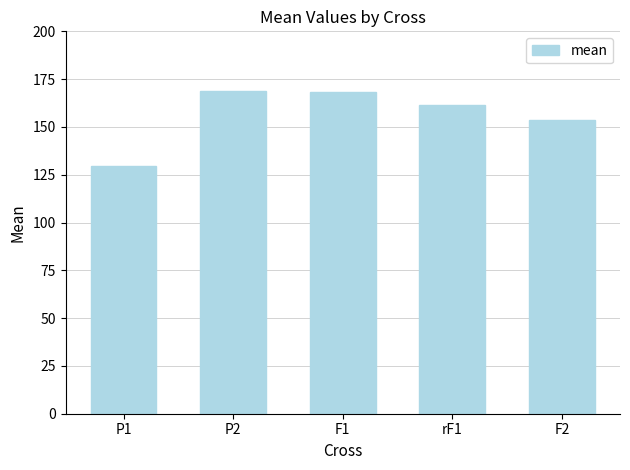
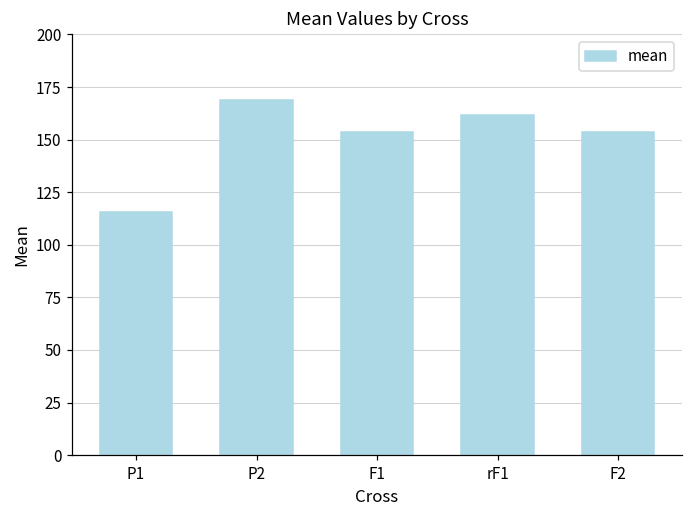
P1: 130 -> 116
F1: 168 -> 154
